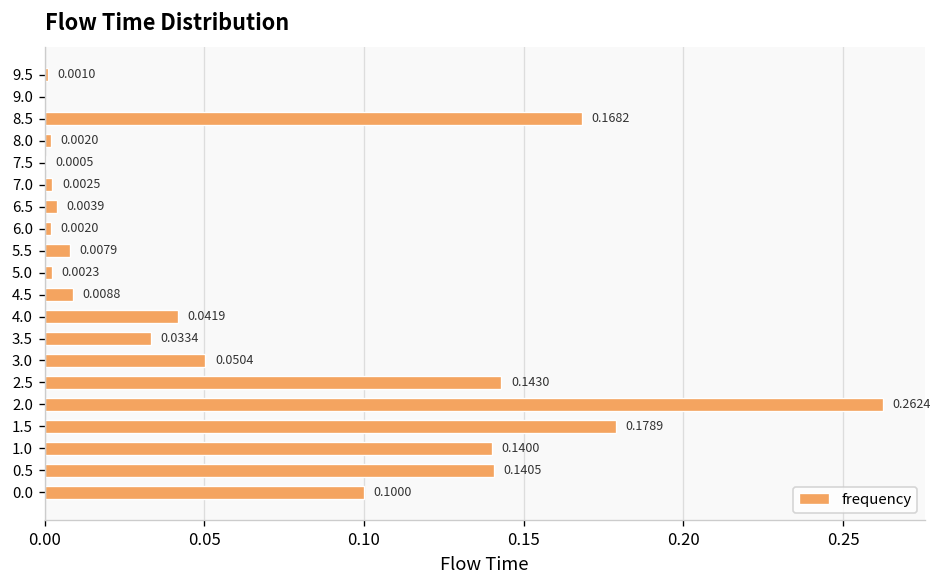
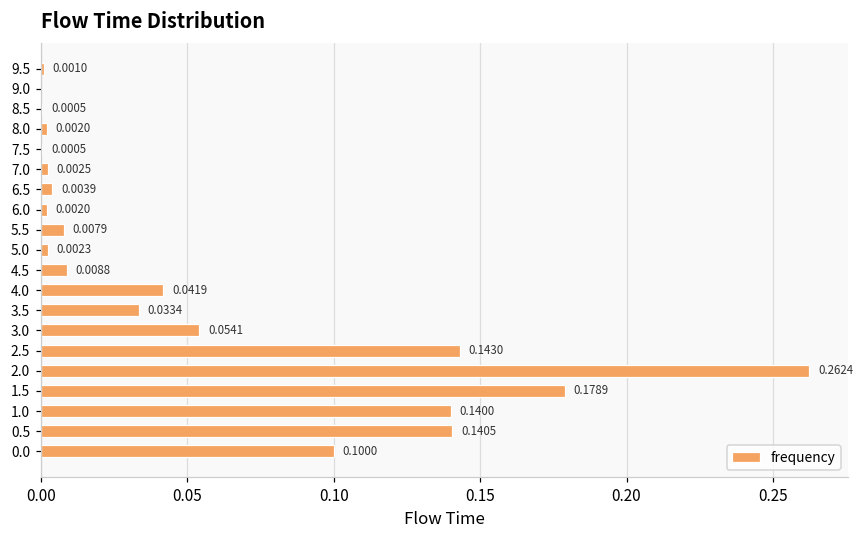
8.5: 0.1682 -> 0.0005
3.0: 0.0504 -> 0.0541
